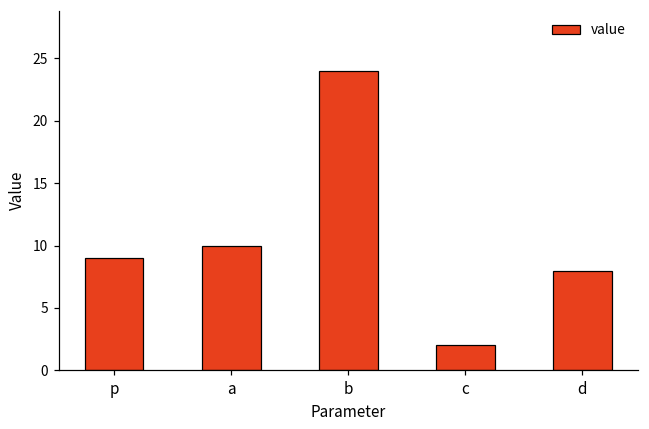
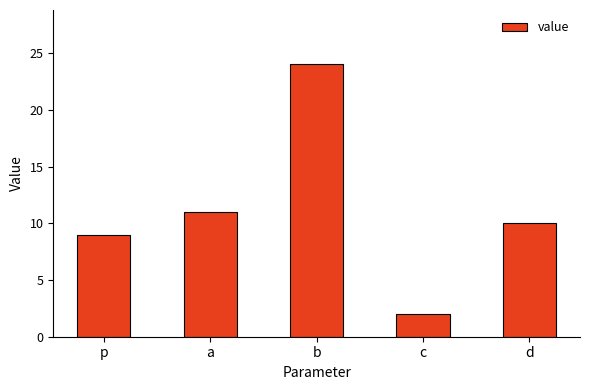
a: 10 -> 11
d: 8 -> 10
